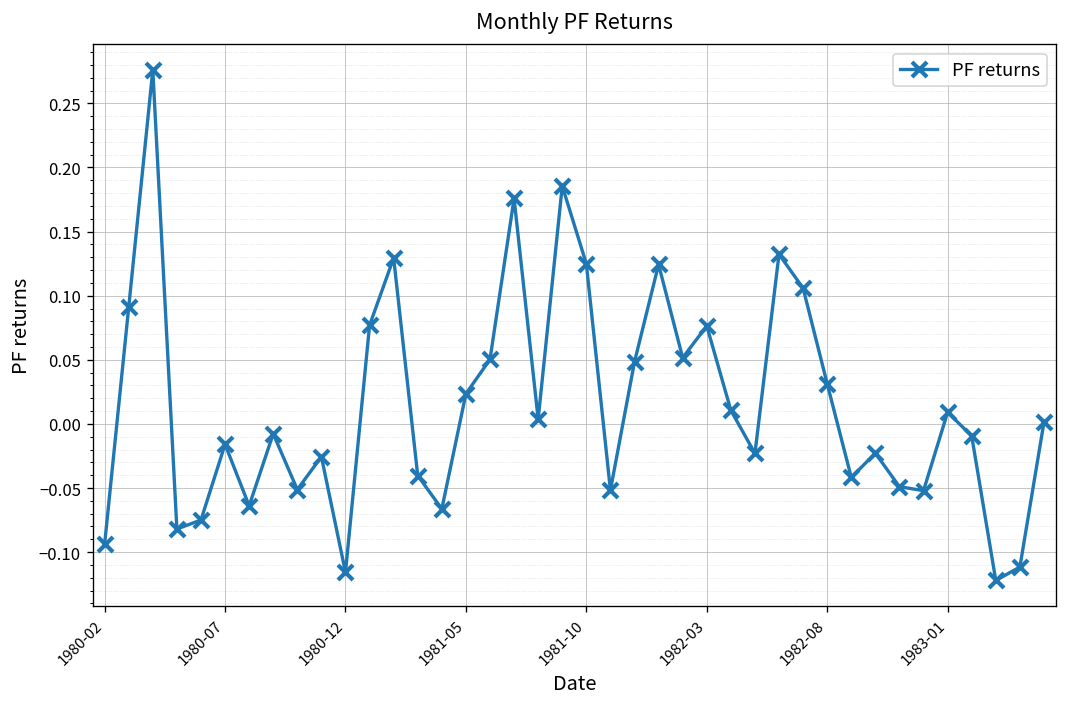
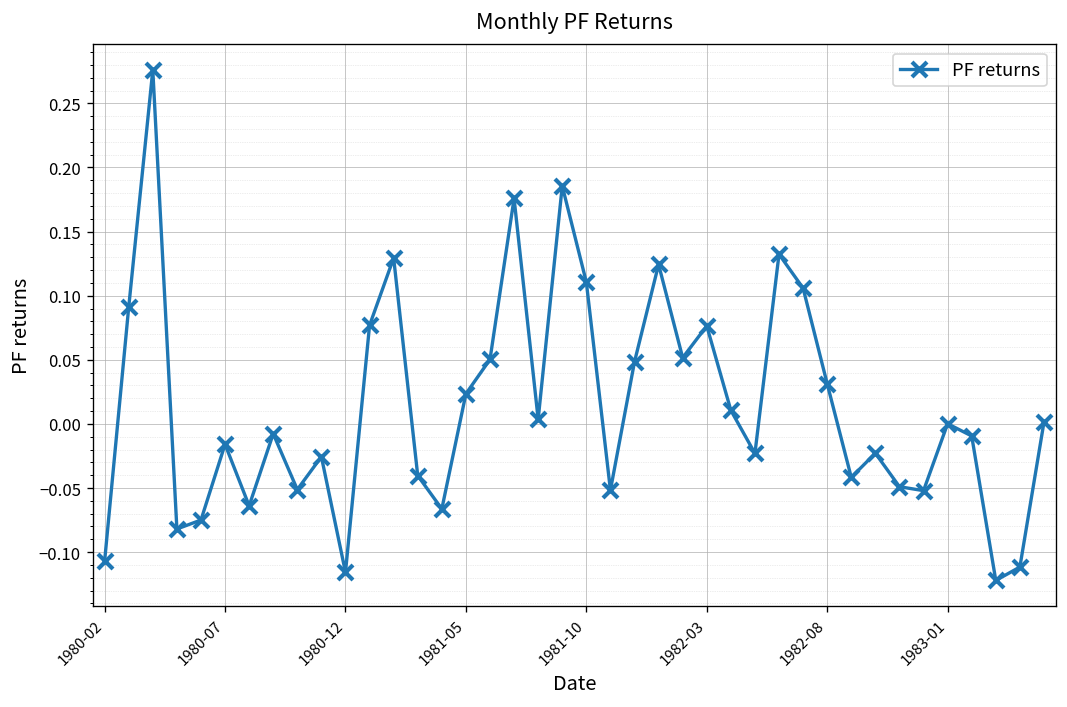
1980-02: -0.094 -> -0.107
1981-10: 0.125 -> 0.111
1983-01: 0.009 -> 0.000
